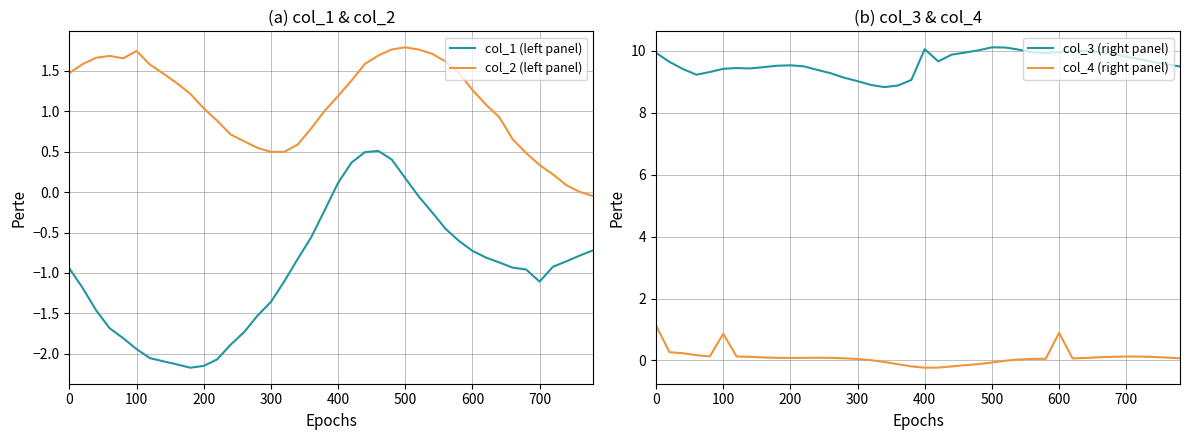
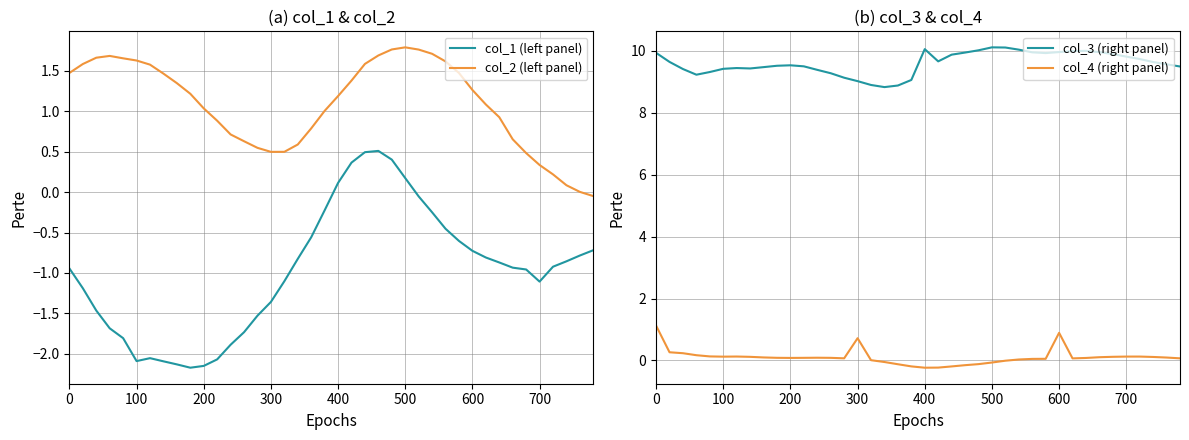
(a) col_1 & col_2, col_1 (left panel), 100: -1.9 -> -2.1
(a) col_1 & col_2, col_2 (left panel), 100: 1.7 -> 1.6
(b) col_3 & col_4, col_4 (right panel), 100: 0.9 -> 0.1
(b) col_3 & col_4, col_4 (right panel), 300: 0.0 -> 0.7
